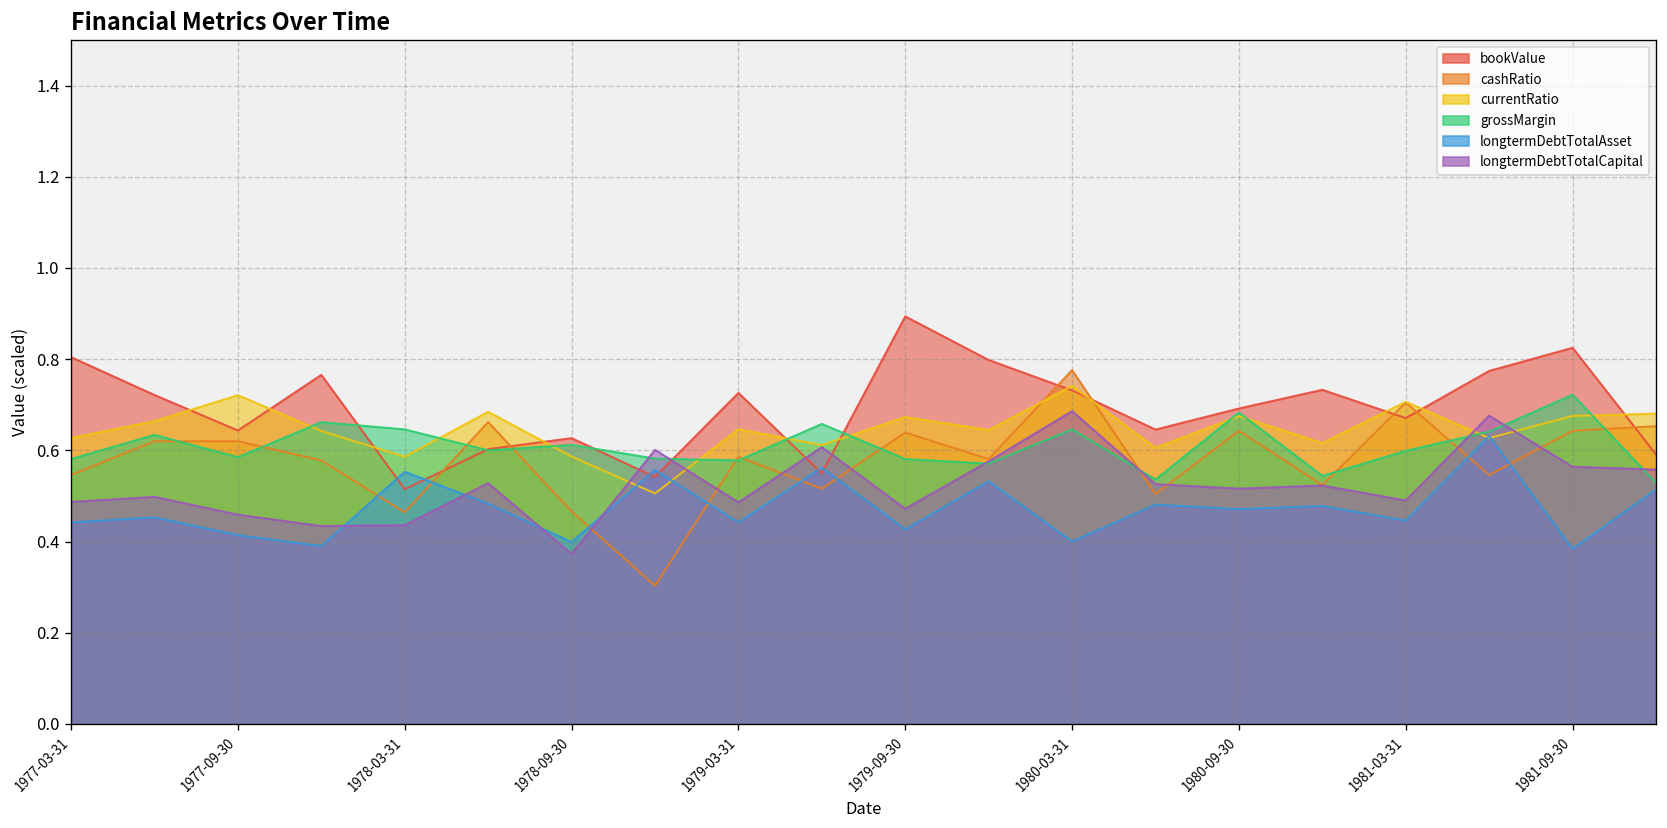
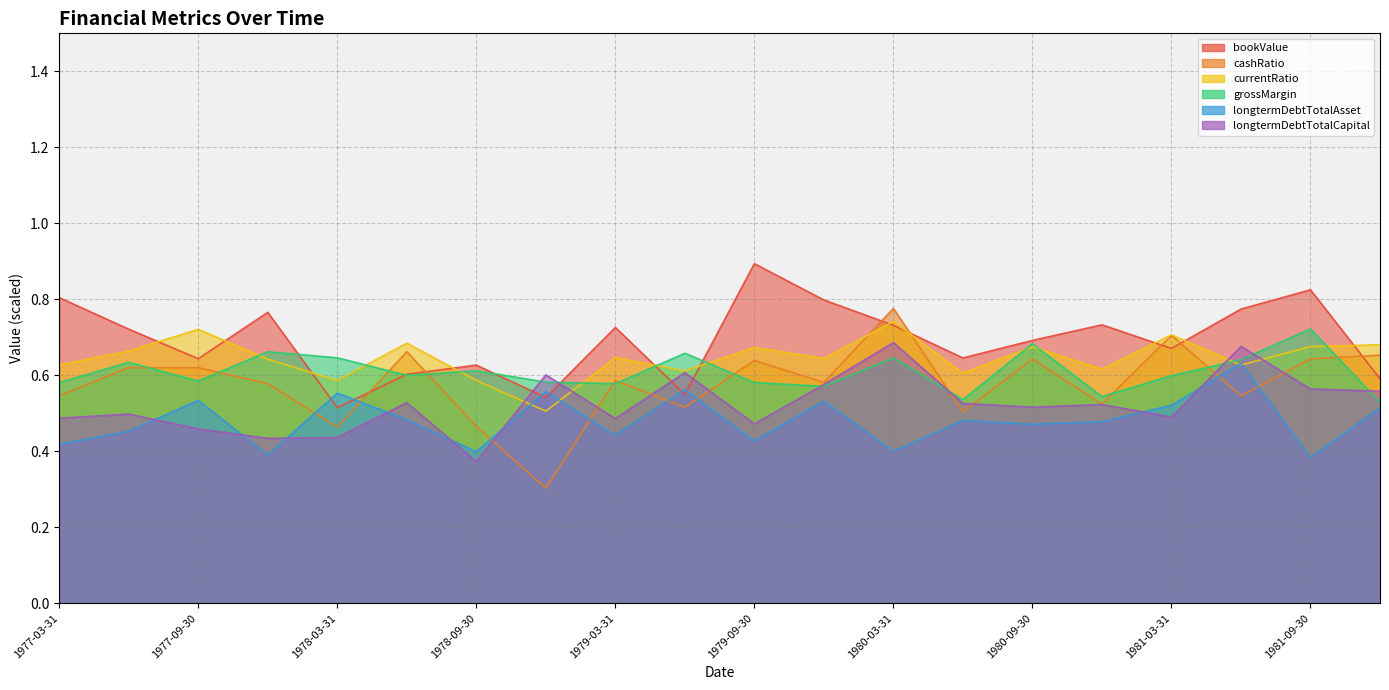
longtermDebtTotalAsset, 1977-03-31: 0.44 -> 0.42
longtermDebtTotalAsset, 1977-09-30: 0.41 -> 0.53
longtermDebtTotalAsset, 1981-03-31: 0.45 -> 0.52
